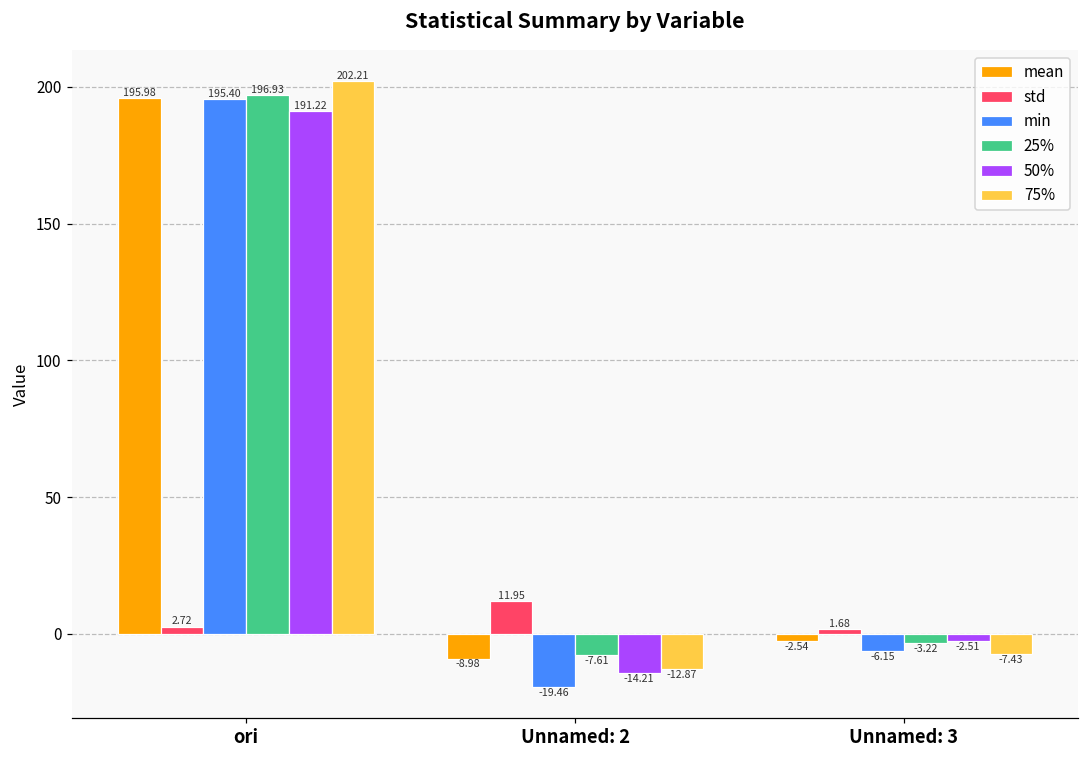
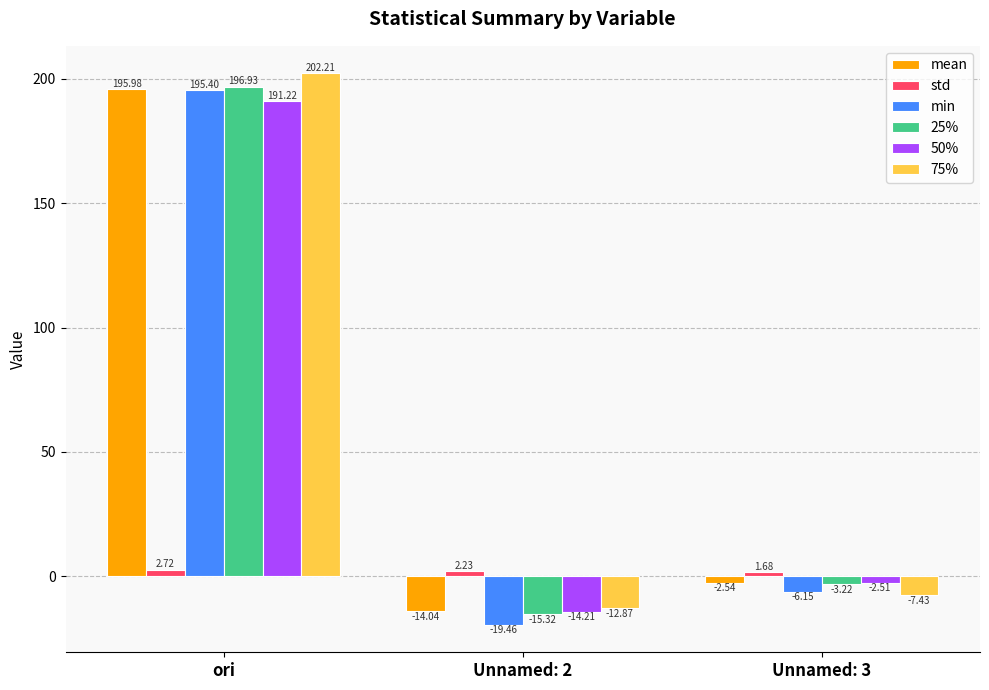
mean, Unnamed: 2: -8.98 -> -14.04
std, Unnamed: 2: 11.95 -> 2.23
25%, Unnamed: 2: -7.61 -> -15.32
